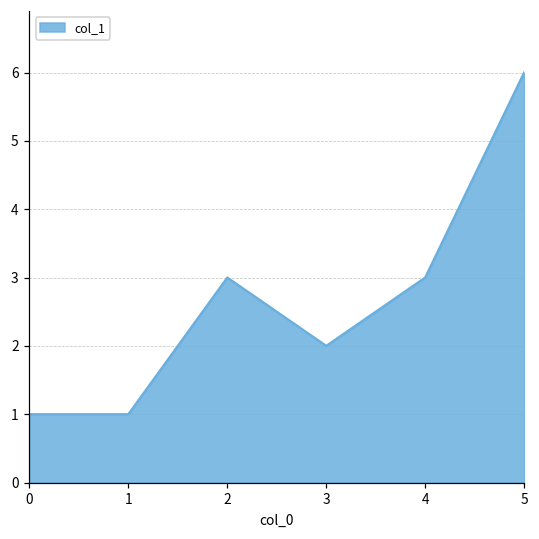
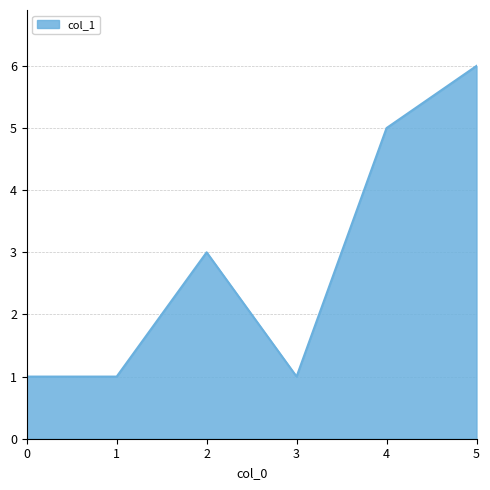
3: 2 -> 1
4: 3 -> 5
